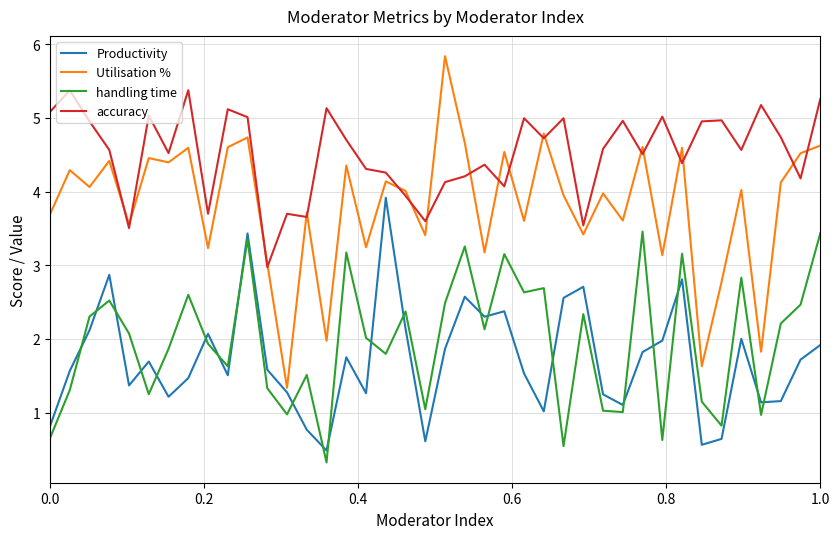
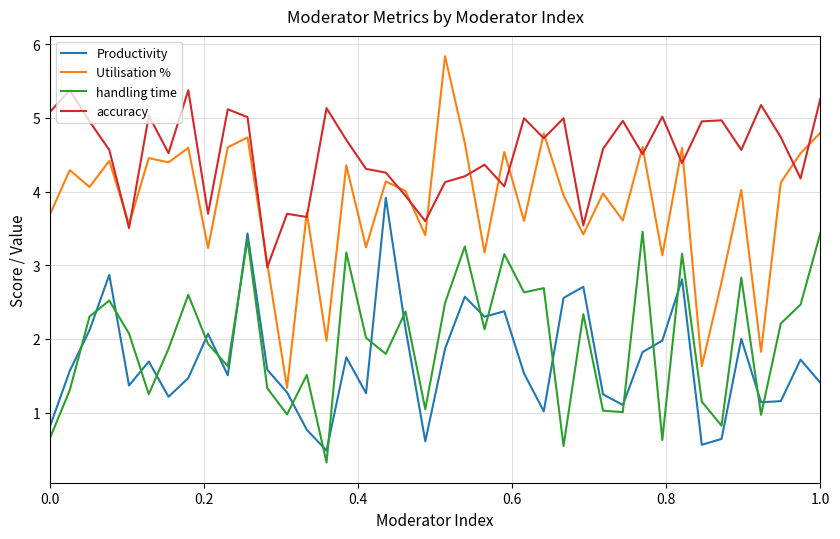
Productivity, 1.0: 1.9 -> 1.4
Utilisation %, 1.0: 4.6 -> 4.8
